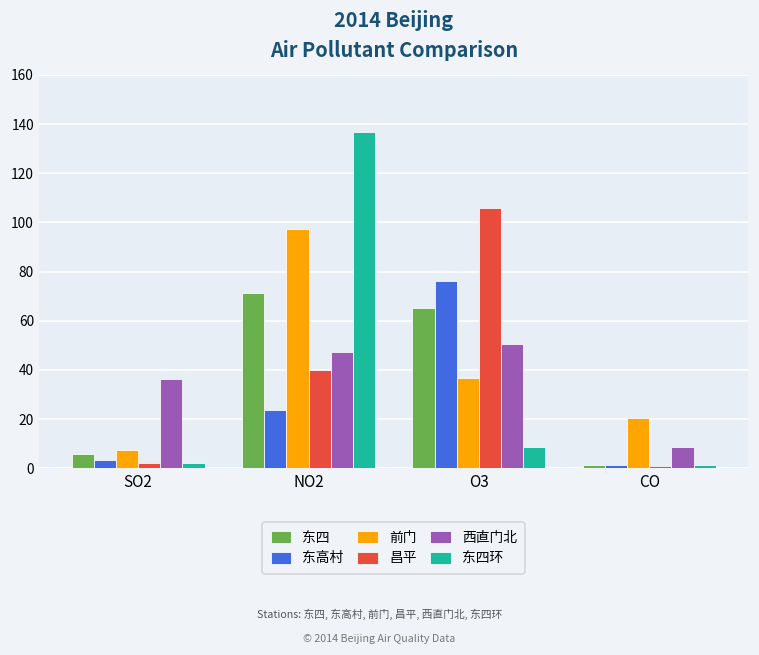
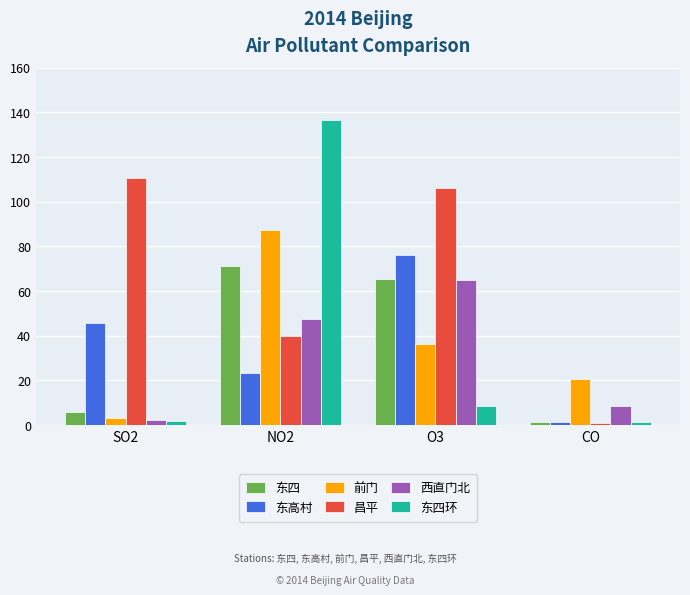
东高村, SO2: 4 -> 46
前门, SO2: 7 -> 3
昌平, SO2: 2 -> 111
西直门北, SO2: 36 -> 2
前门, NO2: 97 -> 87
西直门北, O3: 51 -> 65
